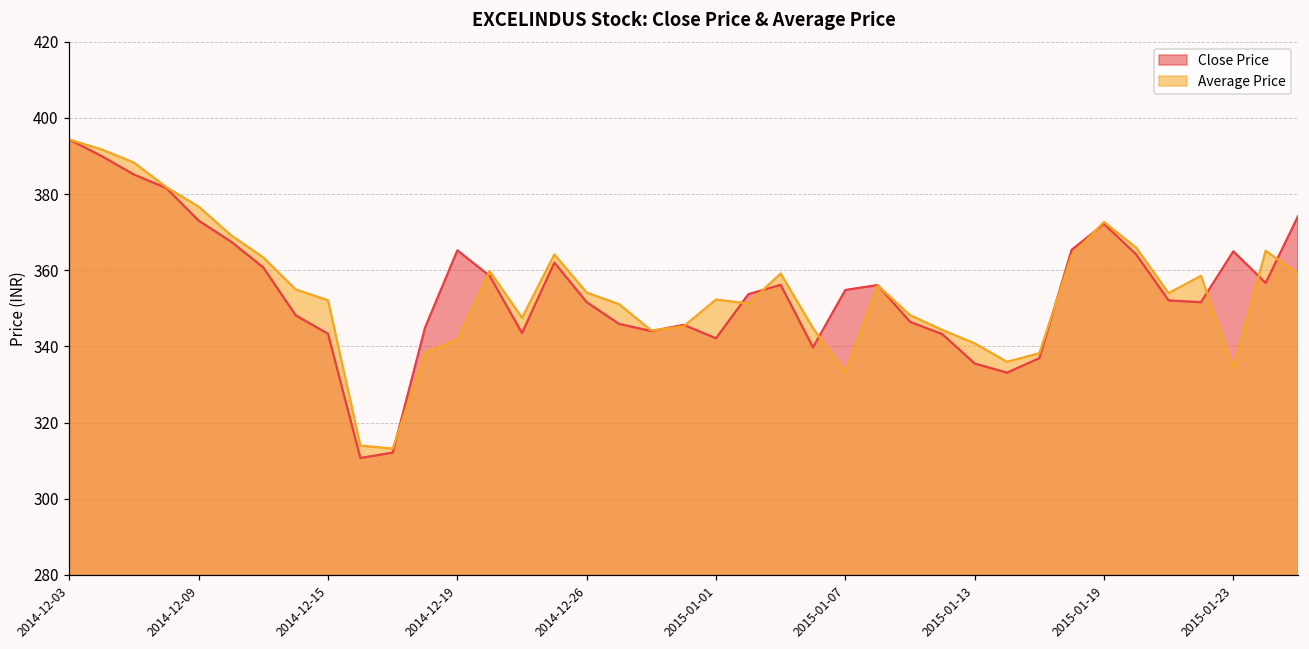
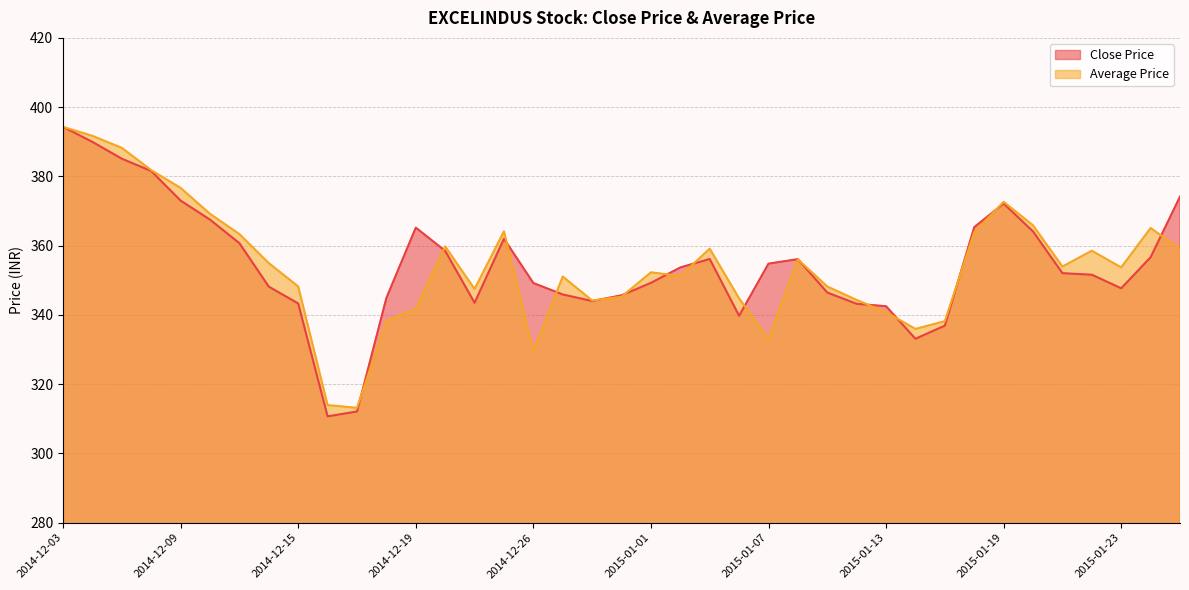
Average Price, 2014-12-15: 352 -> 348
Close Price, 2014-12-26: 352 -> 349
Average Price, 2014-12-26: 354 -> 330
Close Price, 2015-01-01: 342 -> 349
Close Price, 2015-01-13: 336 -> 343
Close Price, 2015-01-23: 365 -> 348
Average Price, 2015-01-23: 334 -> 354
